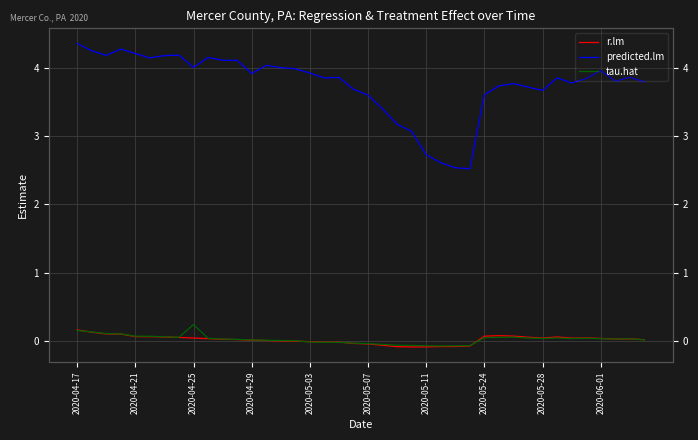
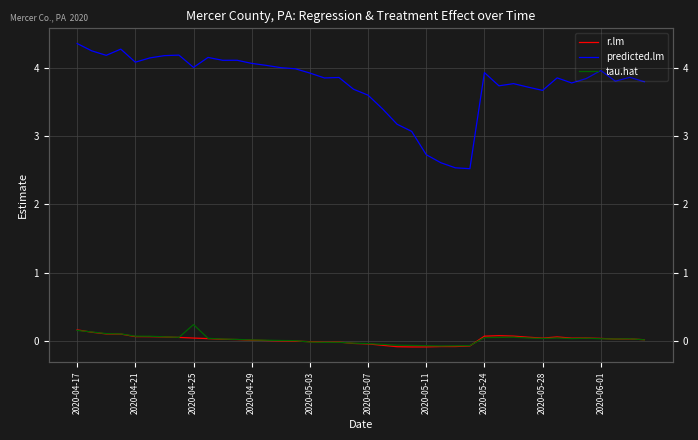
predicted.lm, 2020-04-21: 4.2 -> 4.1
predicted.lm, 2020-04-29: 3.9 -> 4.1
predicted.lm, 2020-05-24: 3.6 -> 3.9
